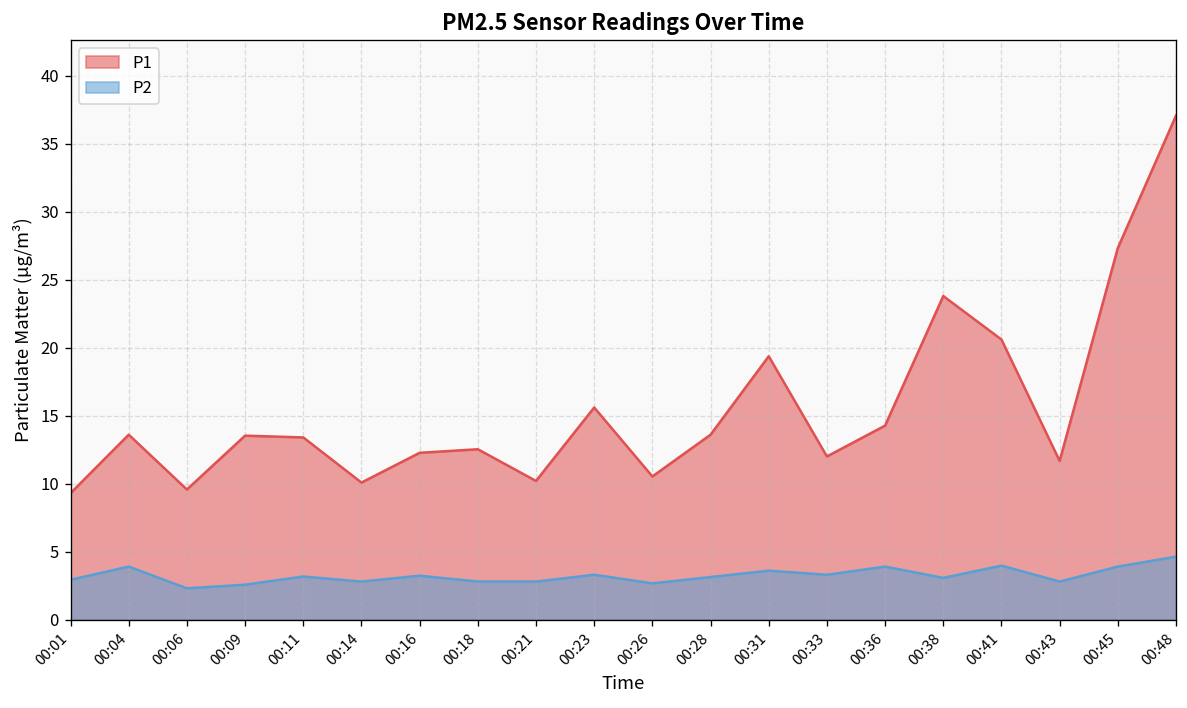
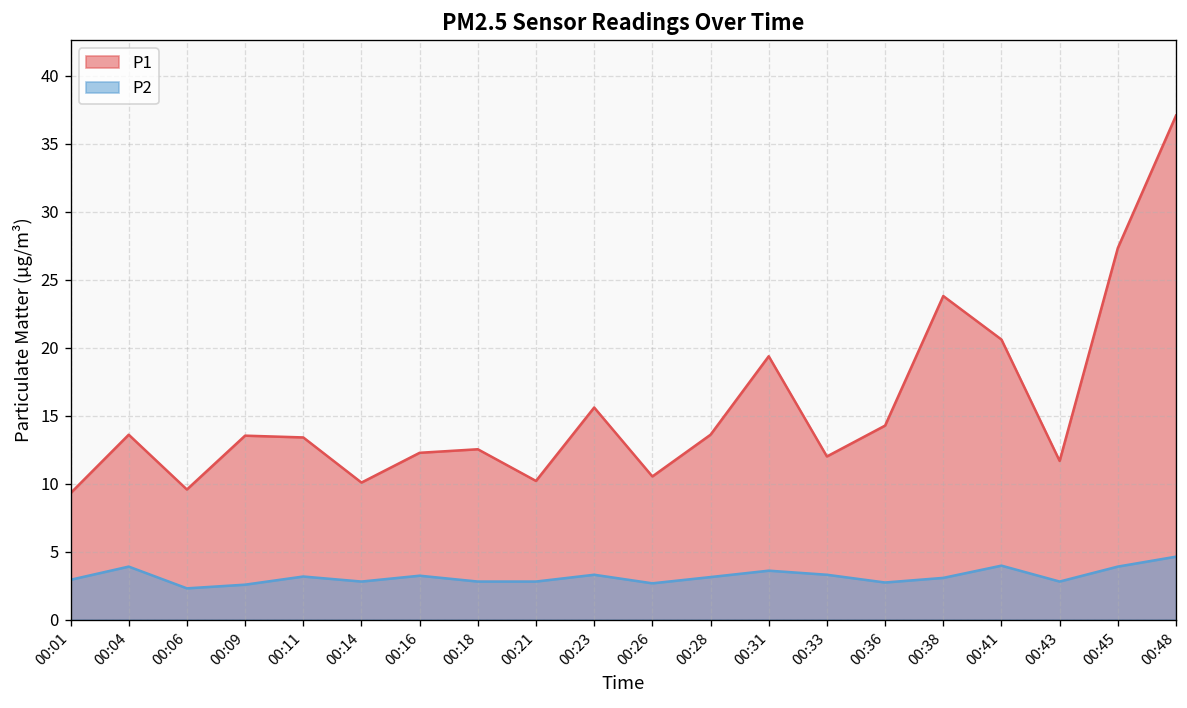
P2, 00:36: 3.9 -> 2.7
